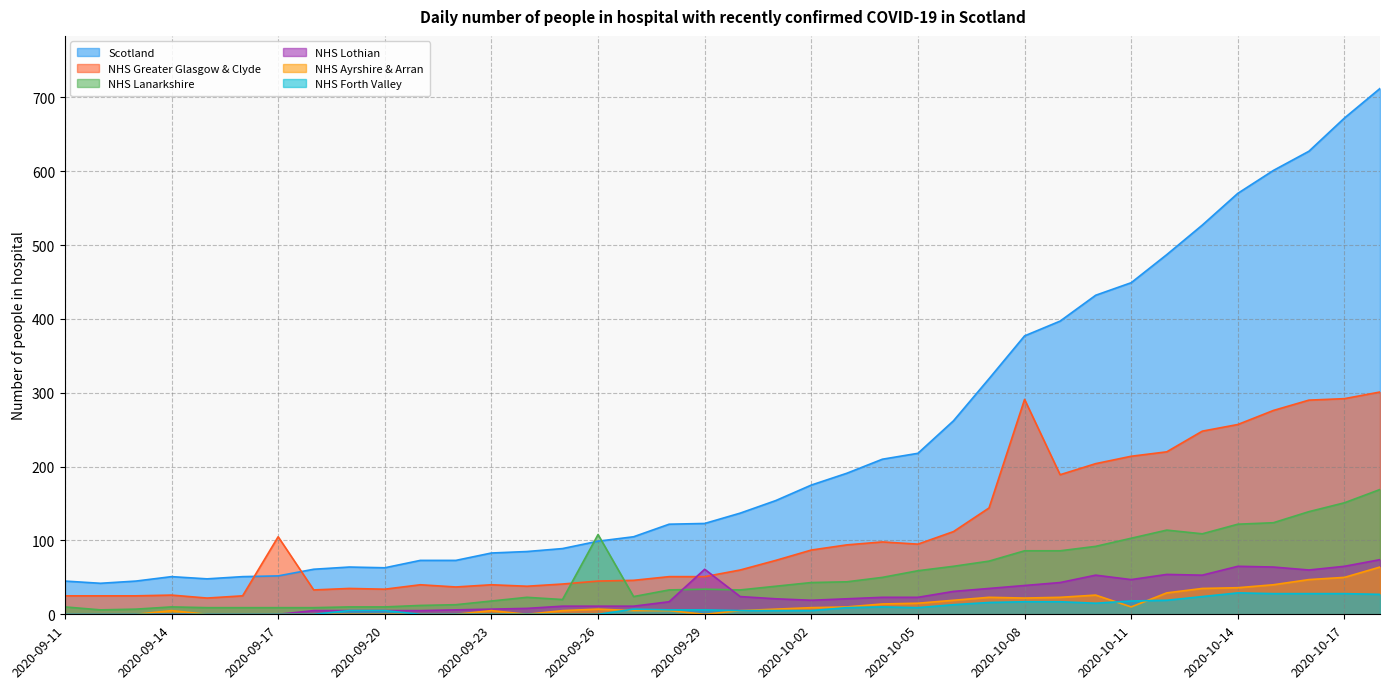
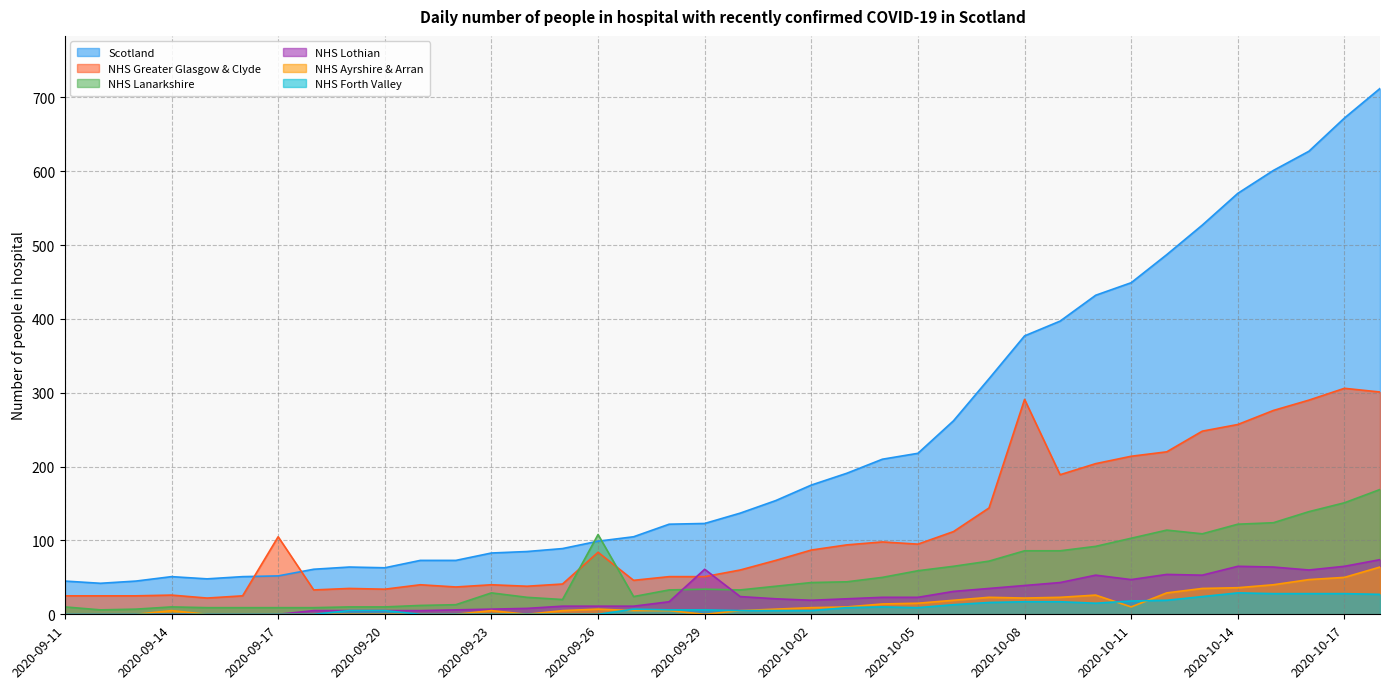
NHS Lanarkshire, 2020-09-23: 20 -> 30
NHS Greater Glasgow & Clyde, 2020-09-26: 50 -> 80
NHS Greater Glasgow & Clyde, 2020-10-17: 290 -> 310
